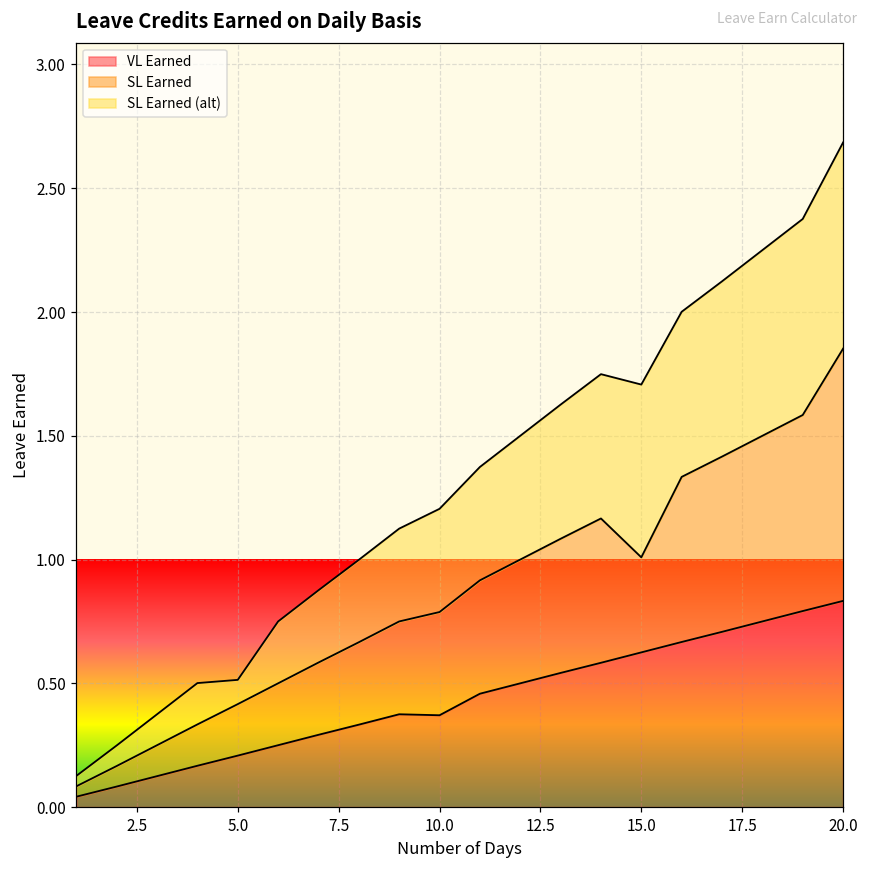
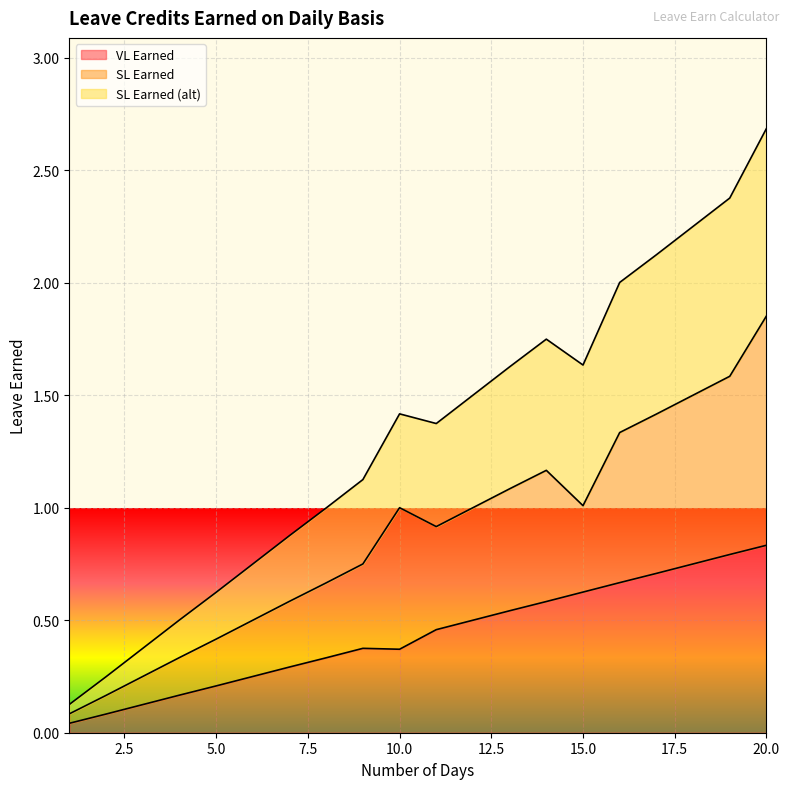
SL Earned (alt), 5.0: 0.10 -> 0.21
SL Earned, 10.0: 0.42 -> 0.63
SL Earned (alt), 15.0: 0.70 -> 0.63
